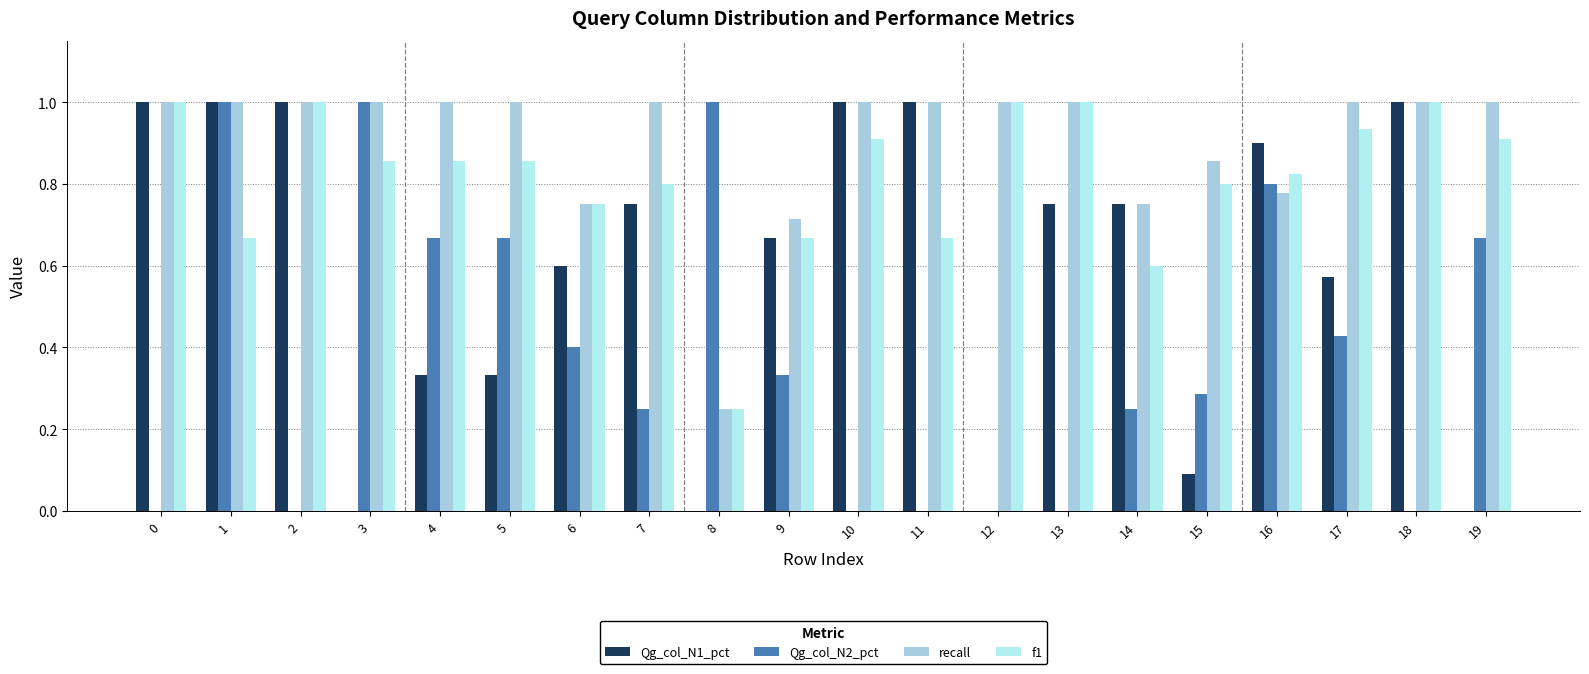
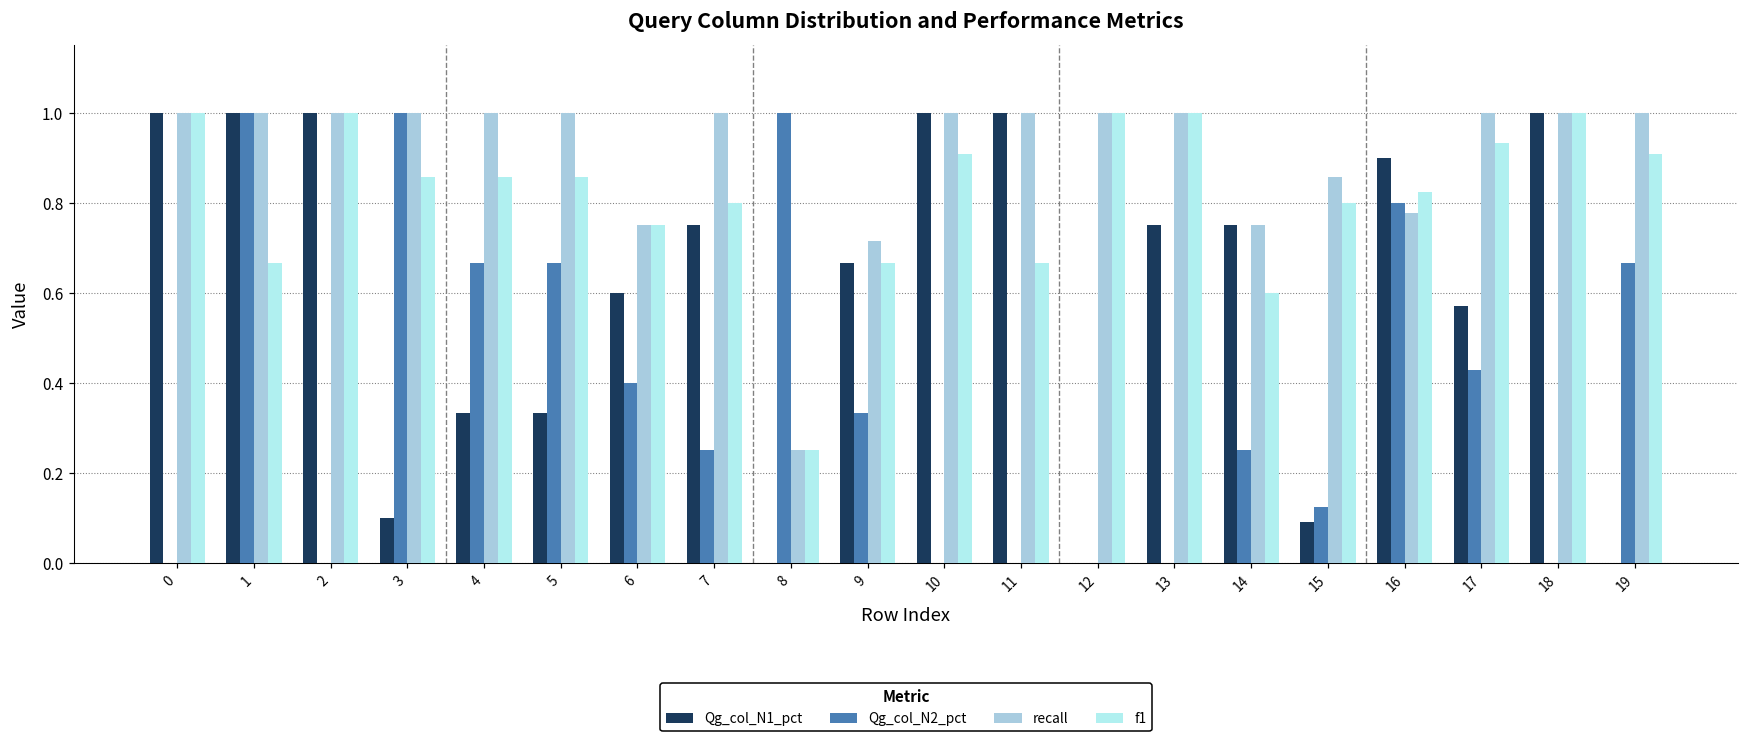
Qg_col_N1_pct, 3: 0.0 -> 0.1
Qg_col_N2_pct, 15: 0.29 -> 0.12
